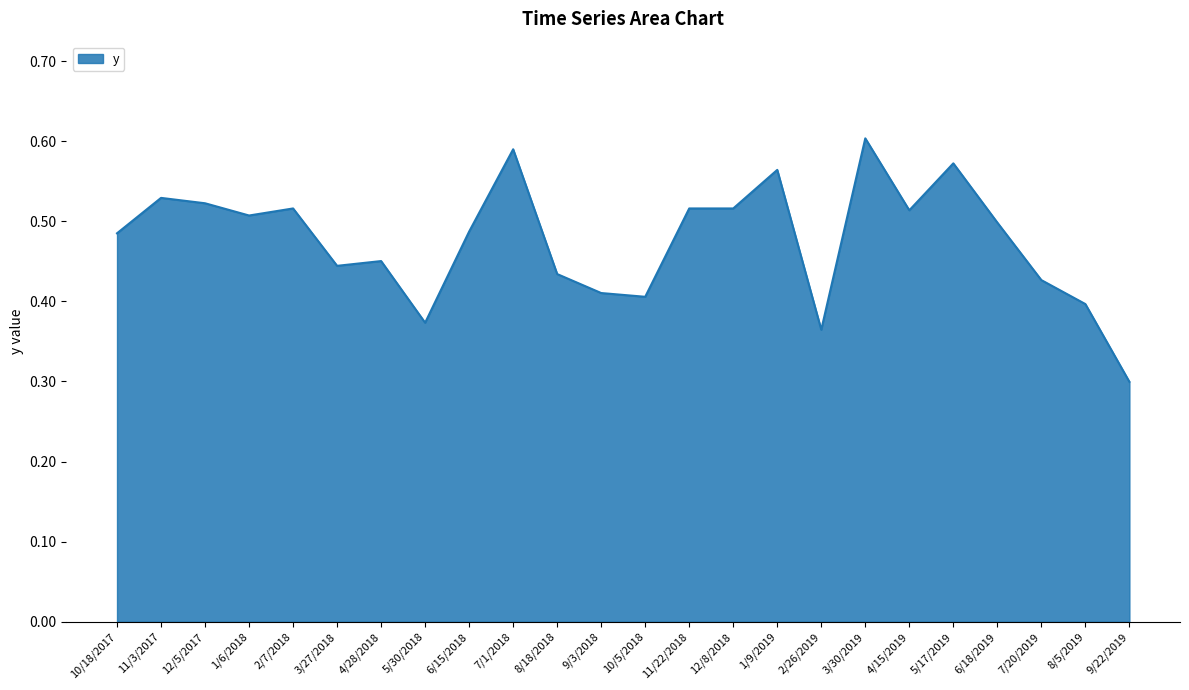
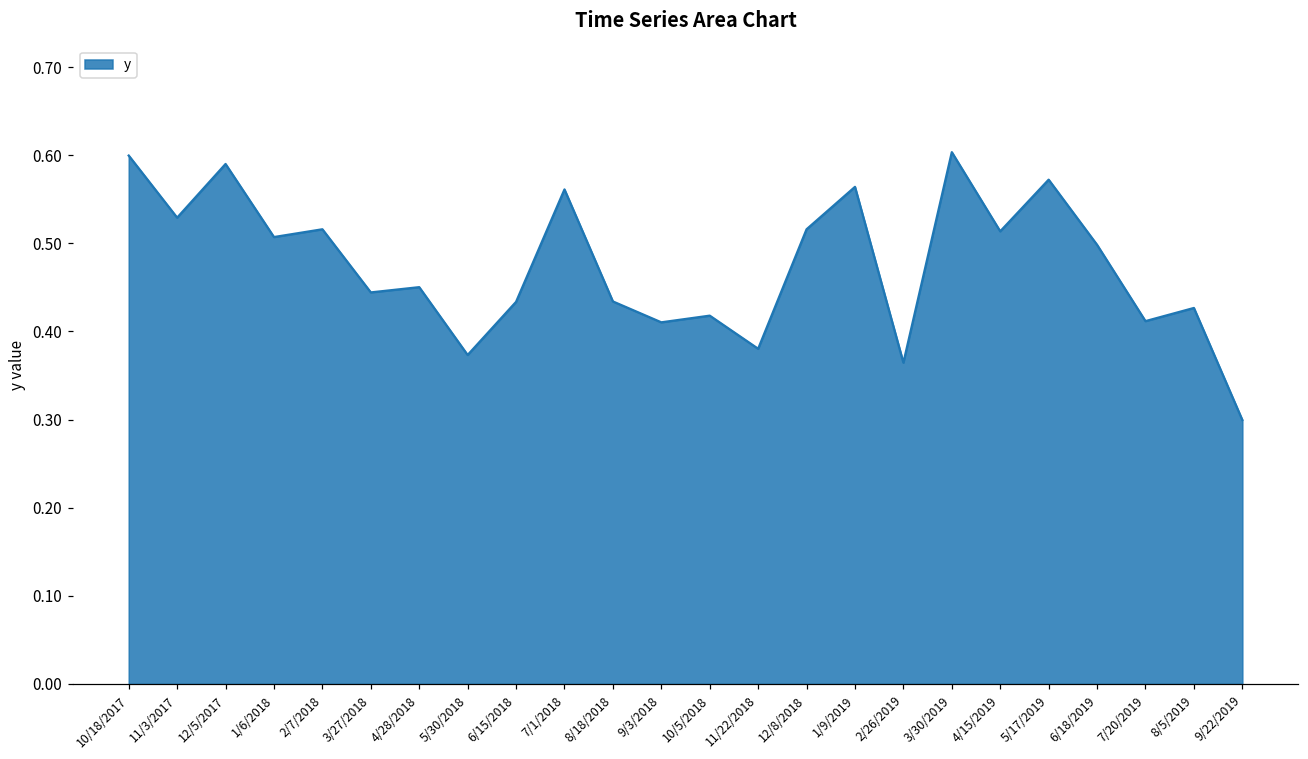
10/18/2017: 0.48 -> 0.60
12/5/2017: 0.52 -> 0.59
6/15/2018: 0.49 -> 0.43
7/1/2018: 0.59 -> 0.56
10/5/2018: 0.41 -> 0.42
11/22/2018: 0.52 -> 0.38
7/20/2019: 0.43 -> 0.41
8/5/2019: 0.40 -> 0.43
